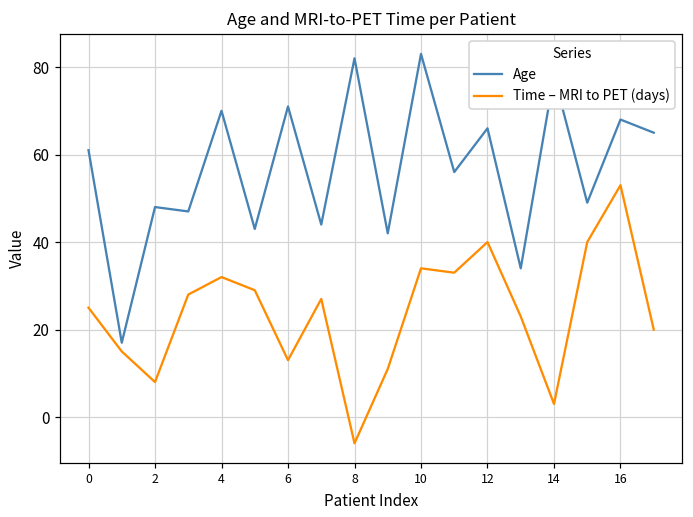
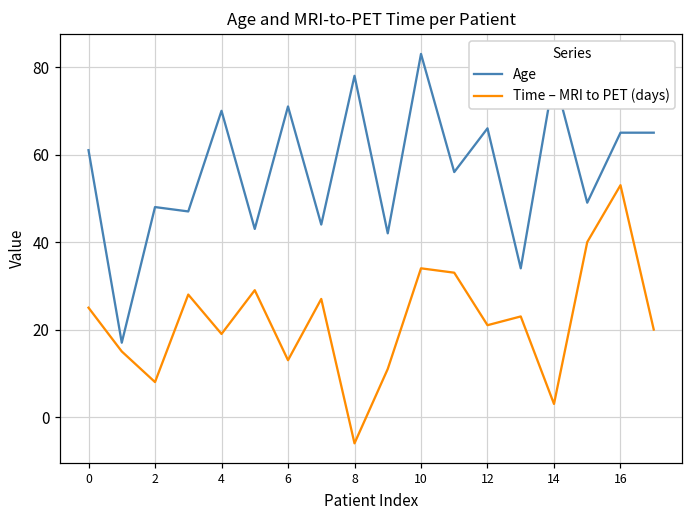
Time – MRI to PET (days), 4: 32 -> 19
Age, 8: 82 -> 78
Time – MRI to PET (days), 12: 40 -> 21
Age, 16: 68 -> 65
